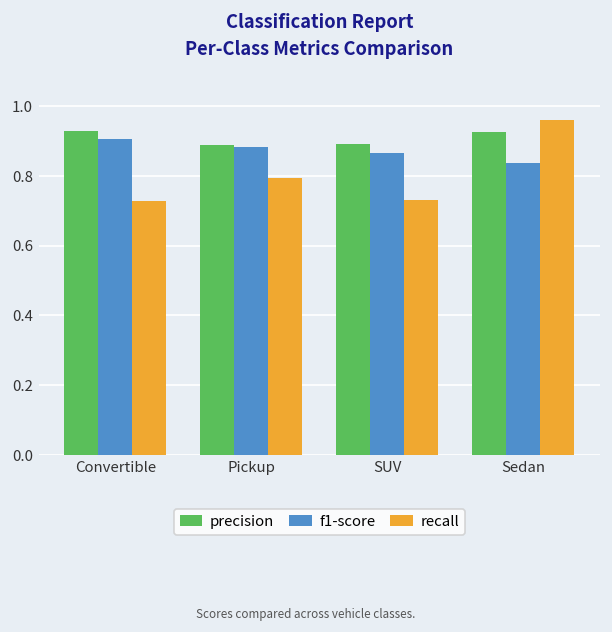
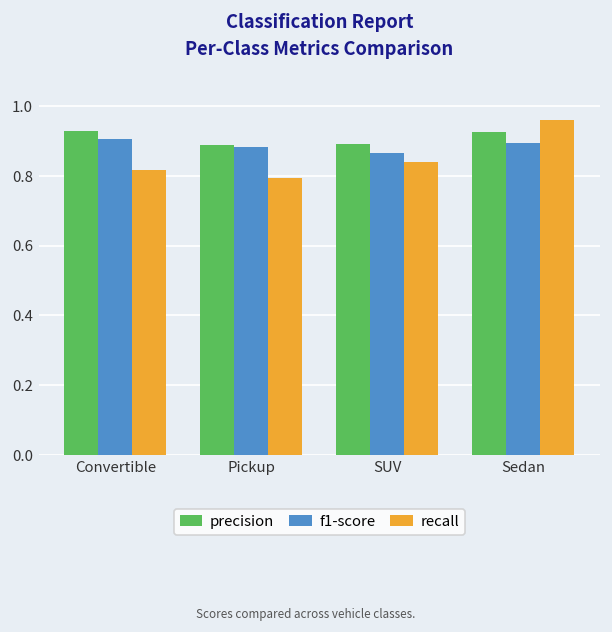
recall, Convertible: 0.73 -> 0.82
recall, SUV: 0.73 -> 0.84
f1-score, Sedan: 0.84 -> 0.89
